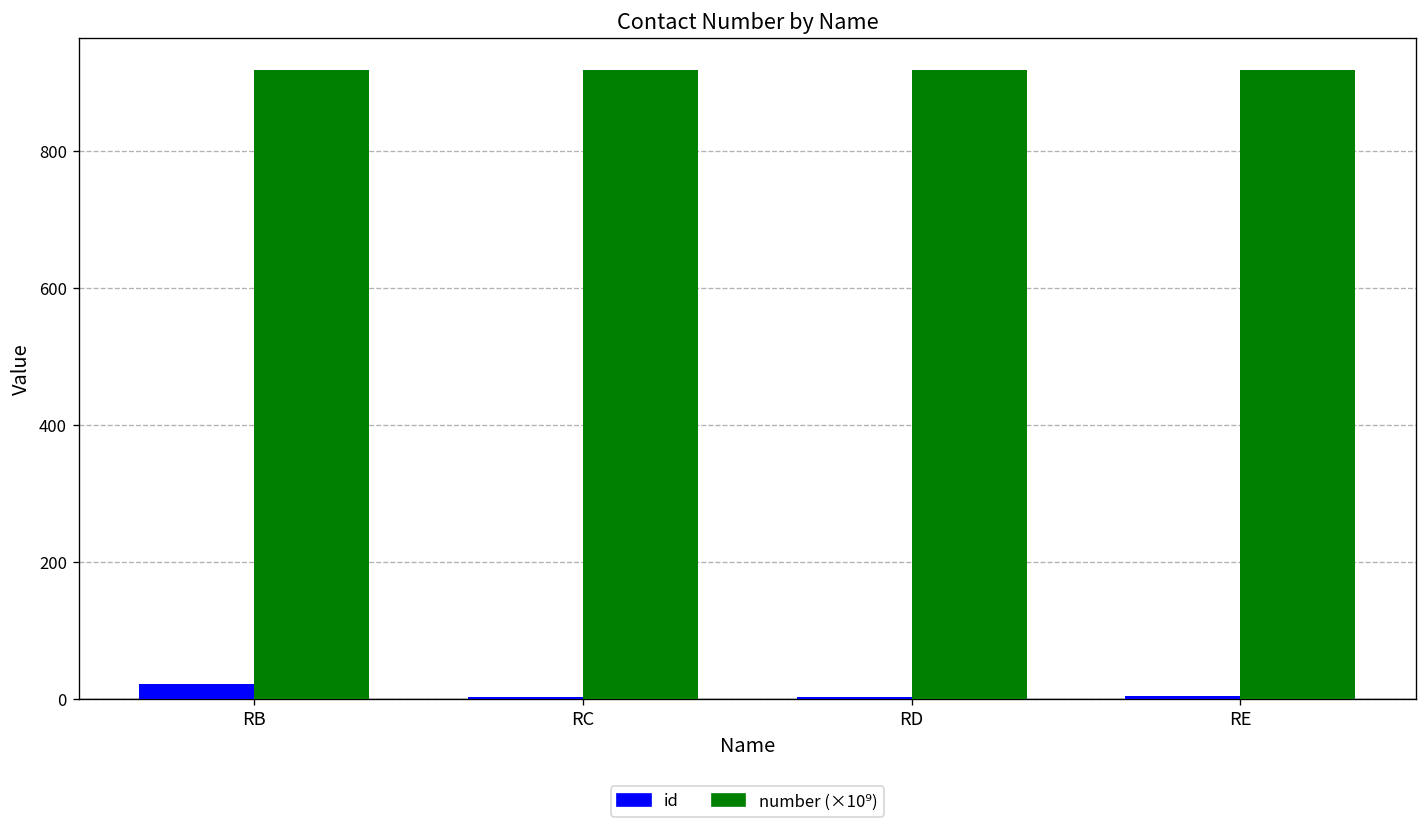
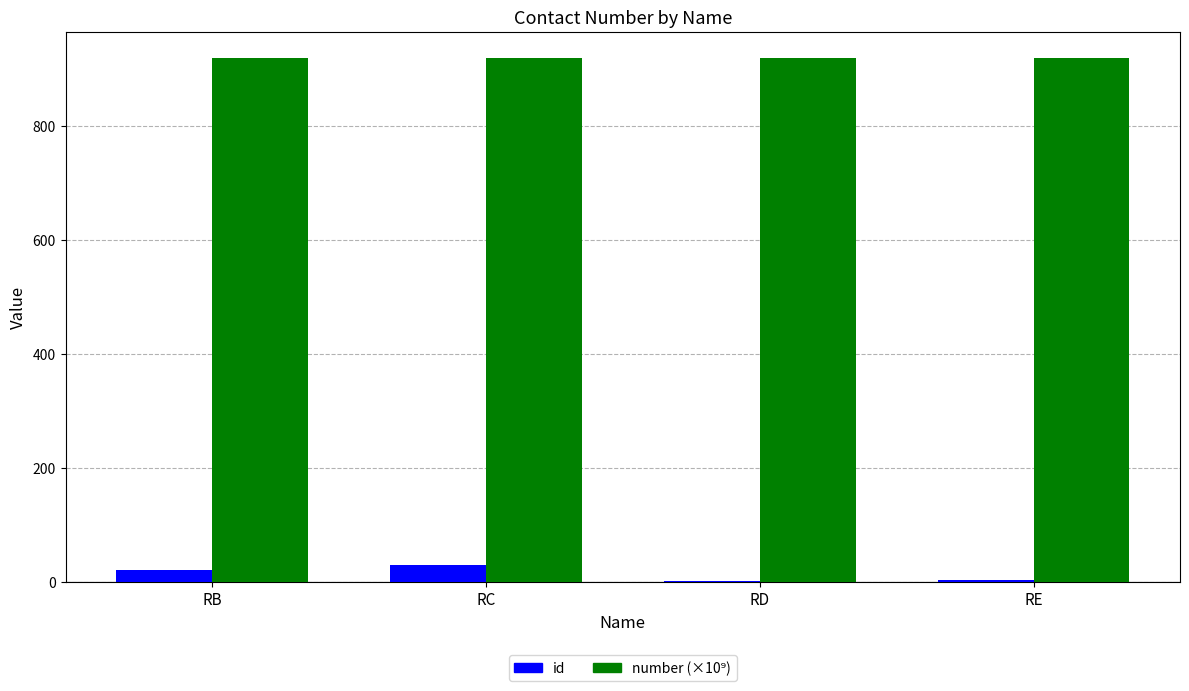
id, RC: 0 -> 30
